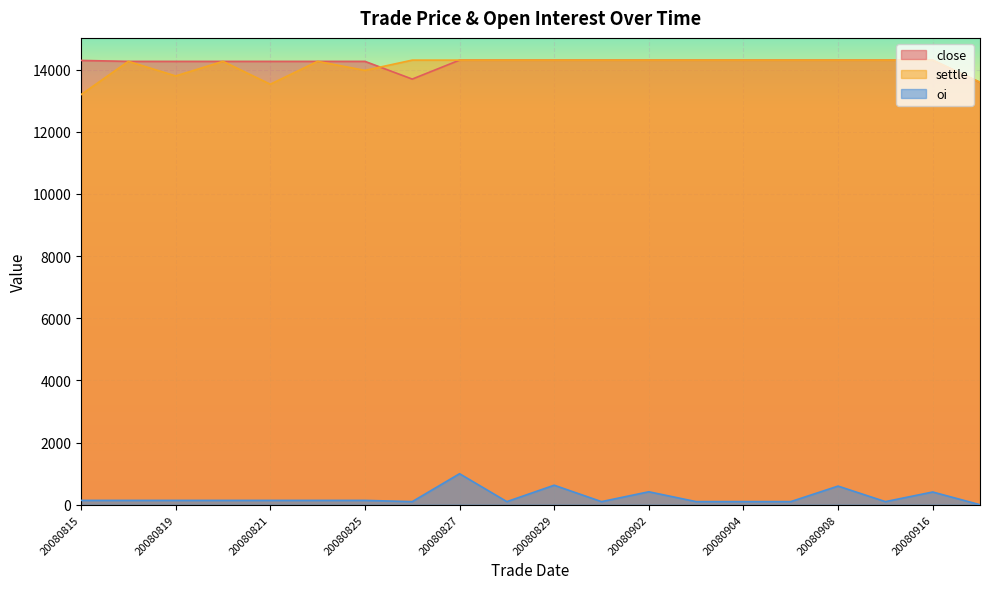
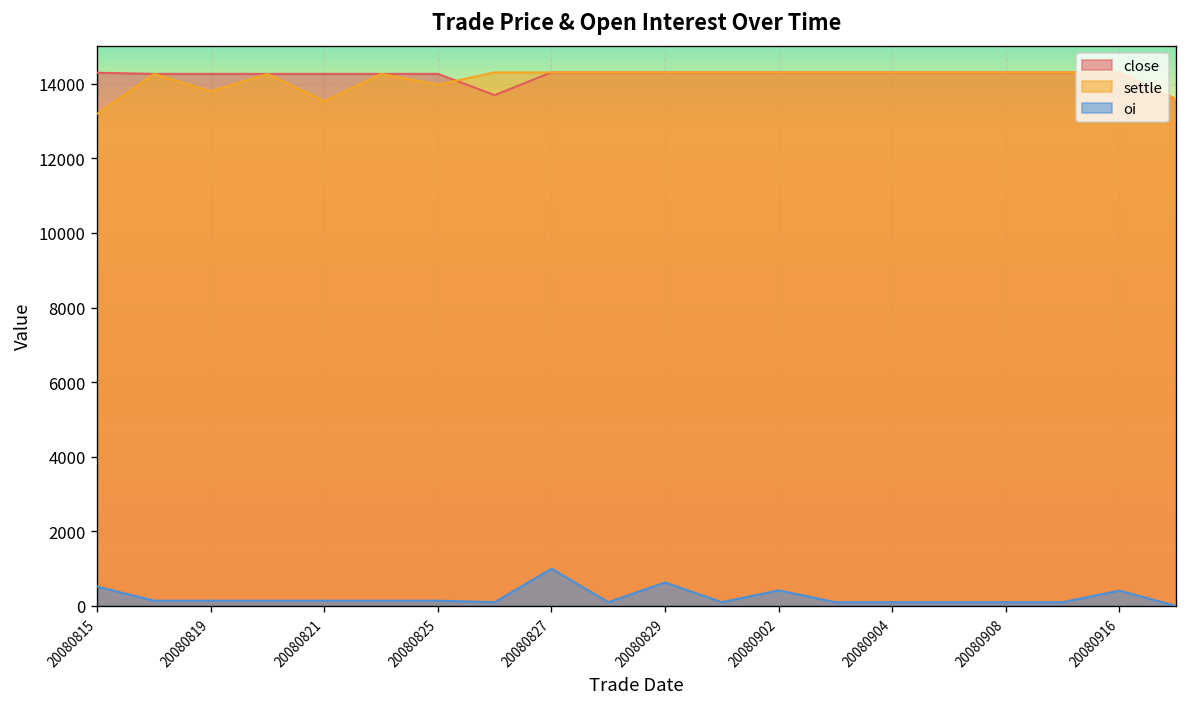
oi, 20080815: 100 -> 500
oi, 20080908: 600 -> 100
